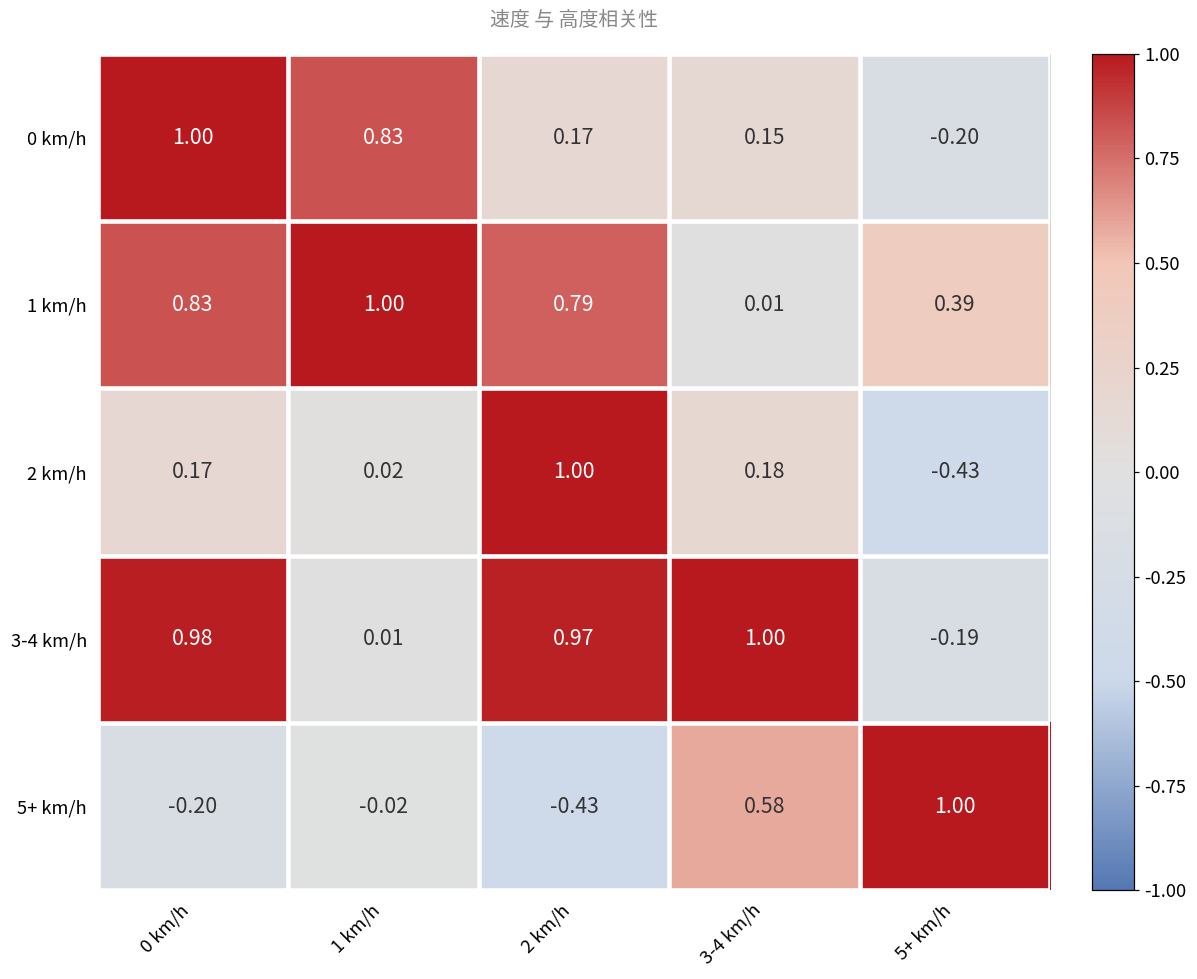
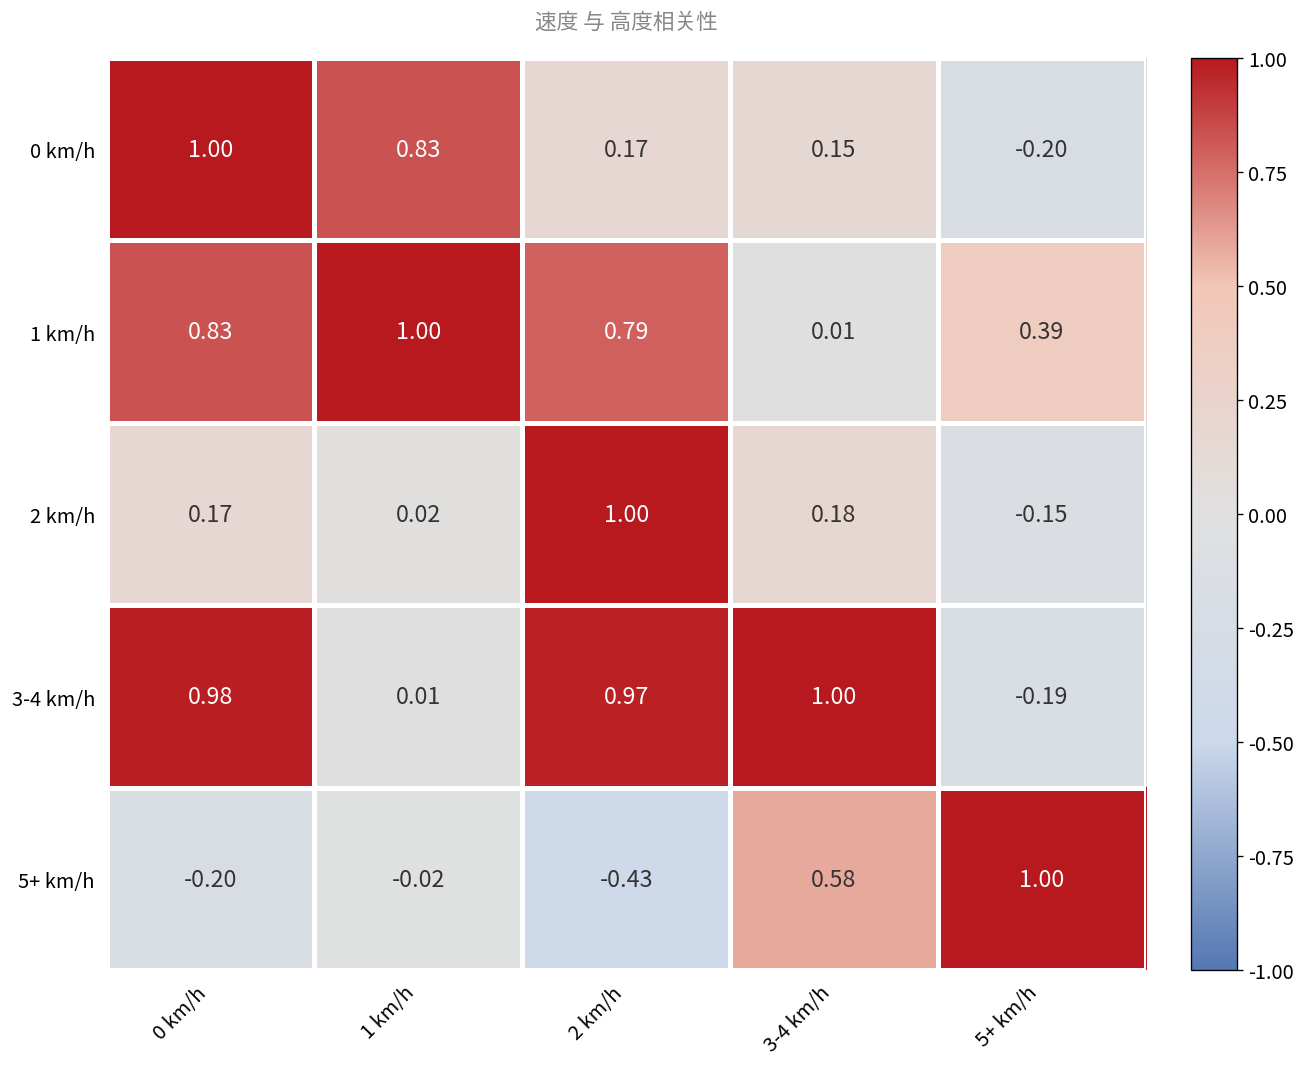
2 km/h, 5+ km/h: -0.43 -> -0.15
